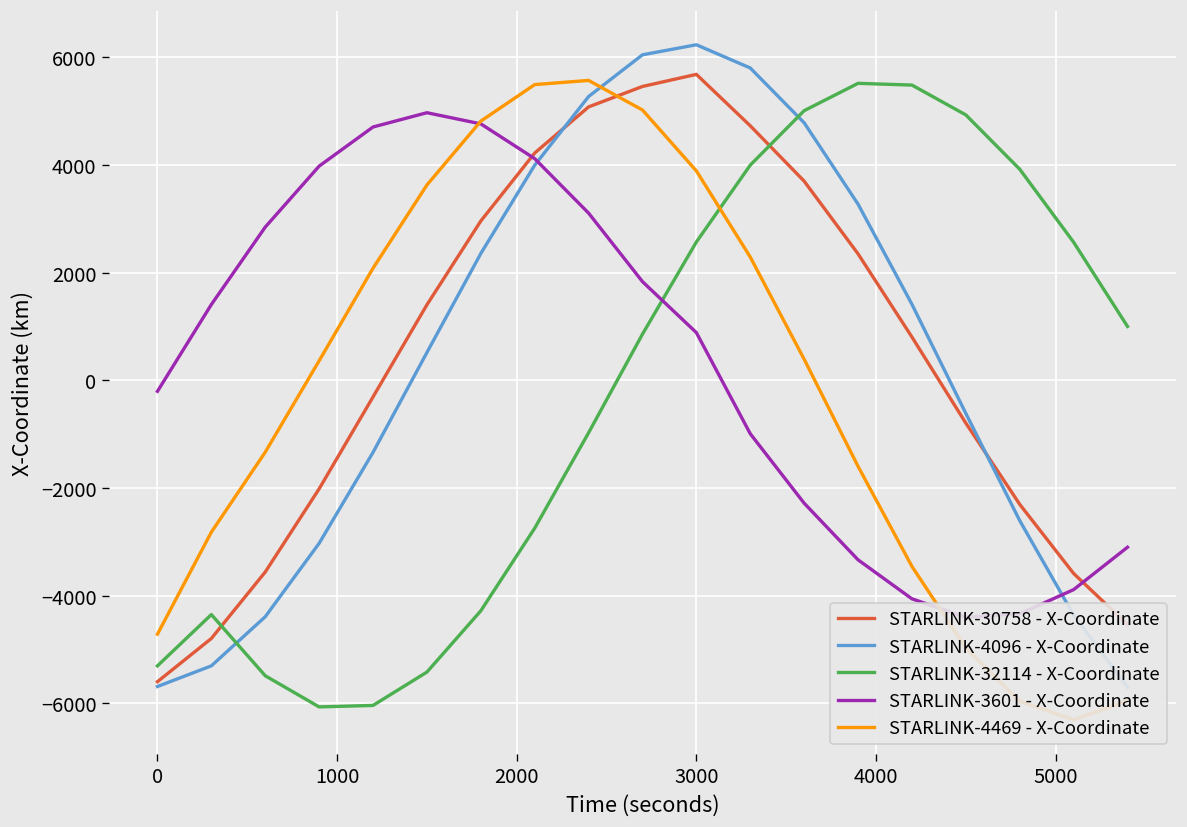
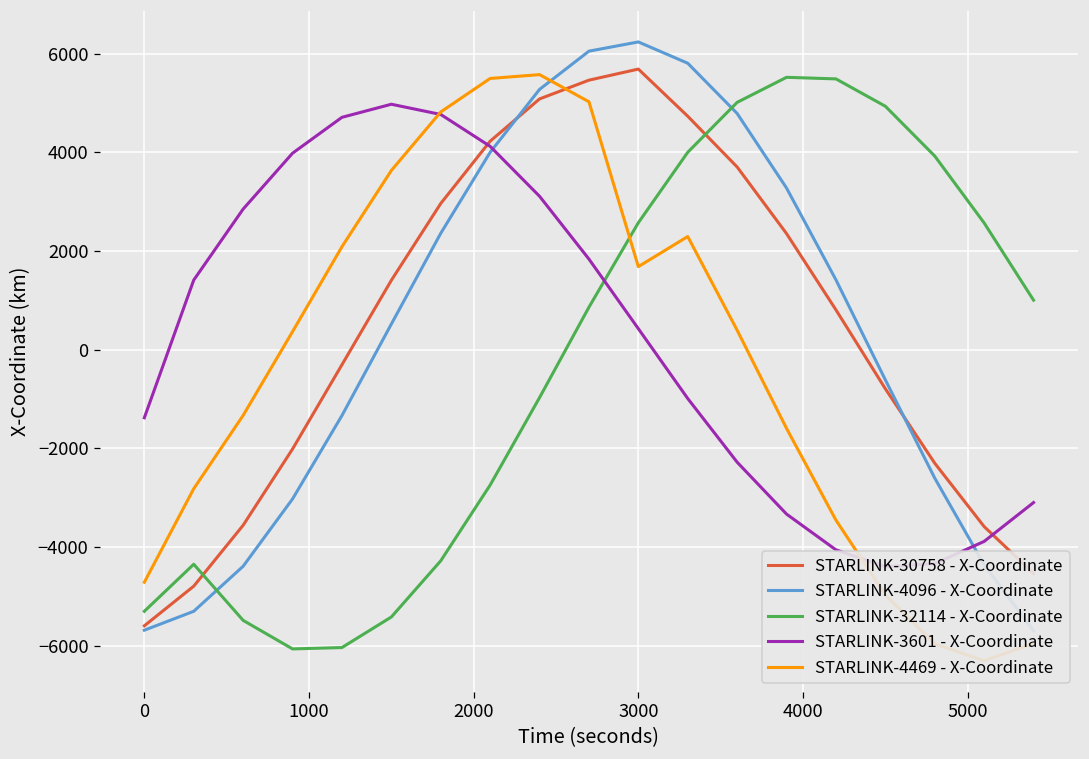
STARLINK-3601 - X-Coordinate, 0: -200 -> -1400
STARLINK-3601 - X-Coordinate, 3000: 900 -> 400
STARLINK-4469 - X-Coordinate, 3000: 3900 -> 1700
